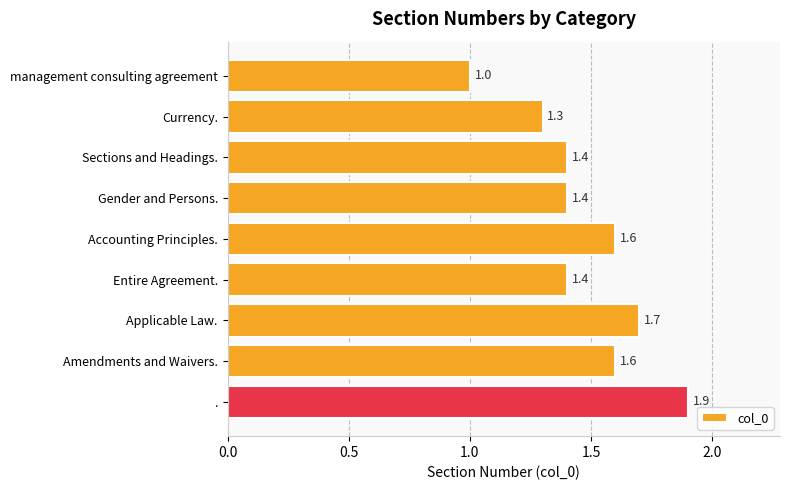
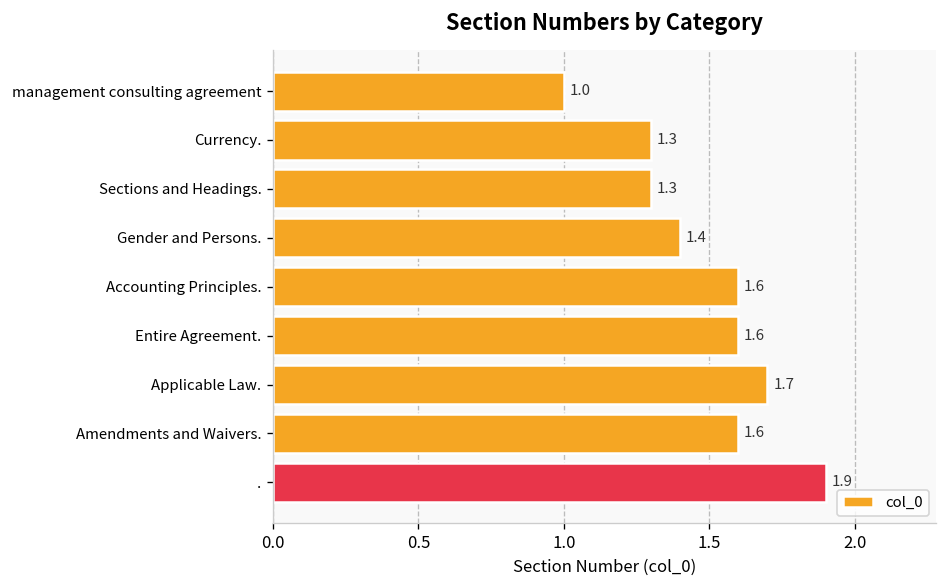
Sections and Headings.: 1.4 -> 1.3
Entire Agreement.: 1.4 -> 1.6
